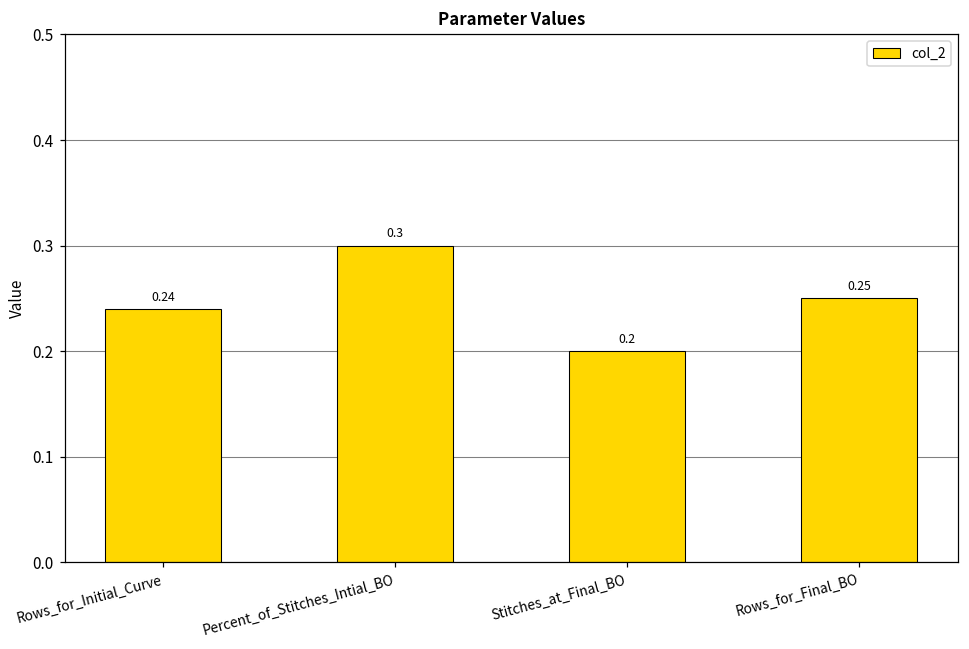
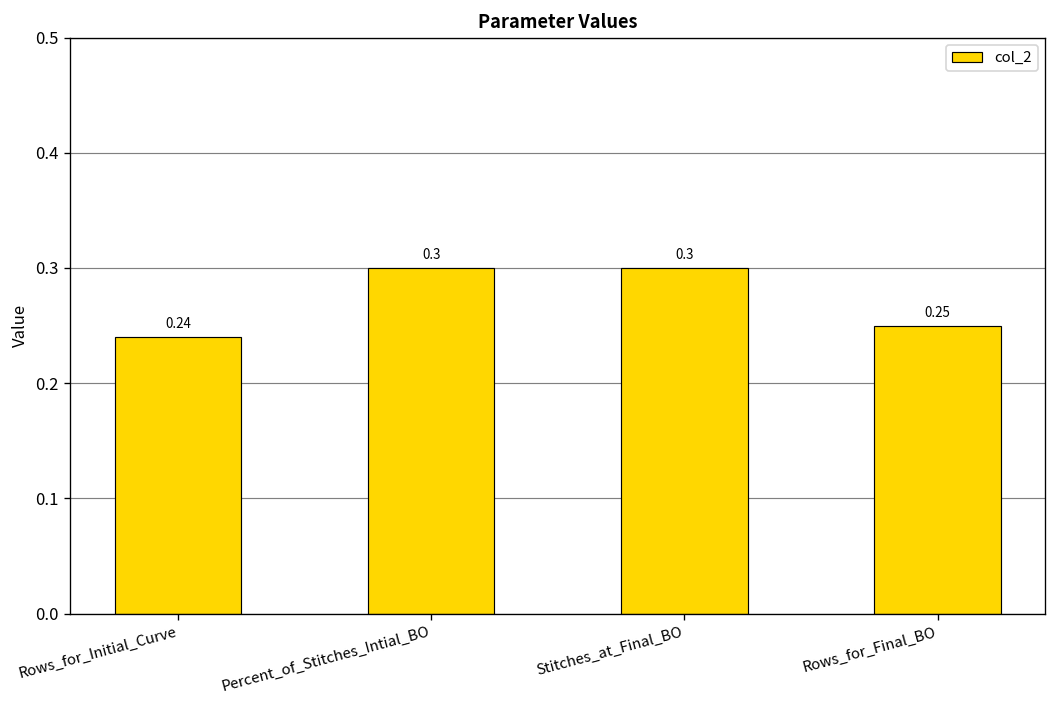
Stitches_at_Final_BO: 0.2 -> 0.3
